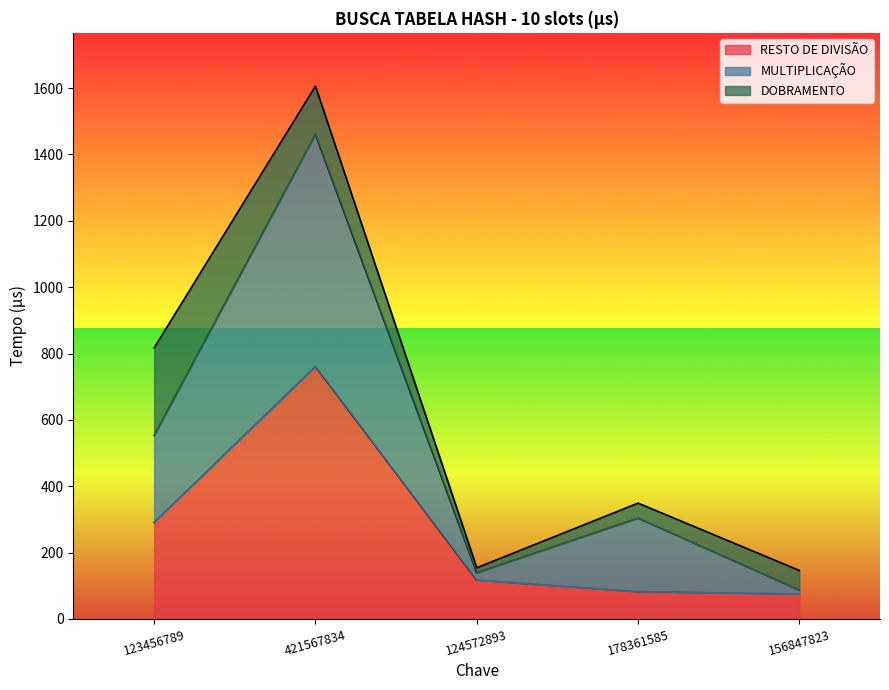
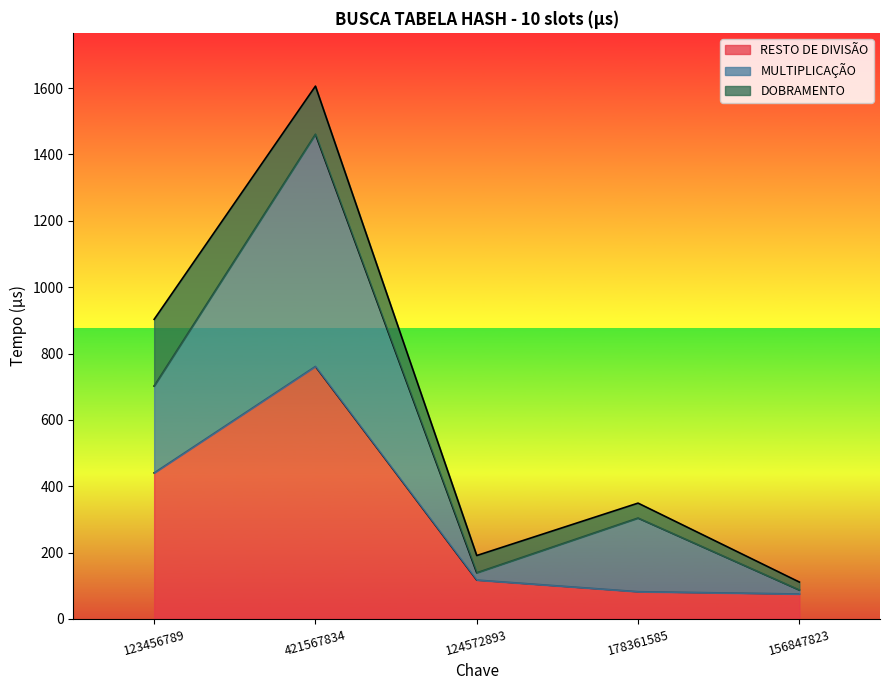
RESTO DE DIVISÃO, 123456789: 290 -> 440
DOBRAMENTO, 123456789: 260 -> 200
DOBRAMENTO, 124572893: 20 -> 50
DOBRAMENTO, 156847823: 60 -> 20
